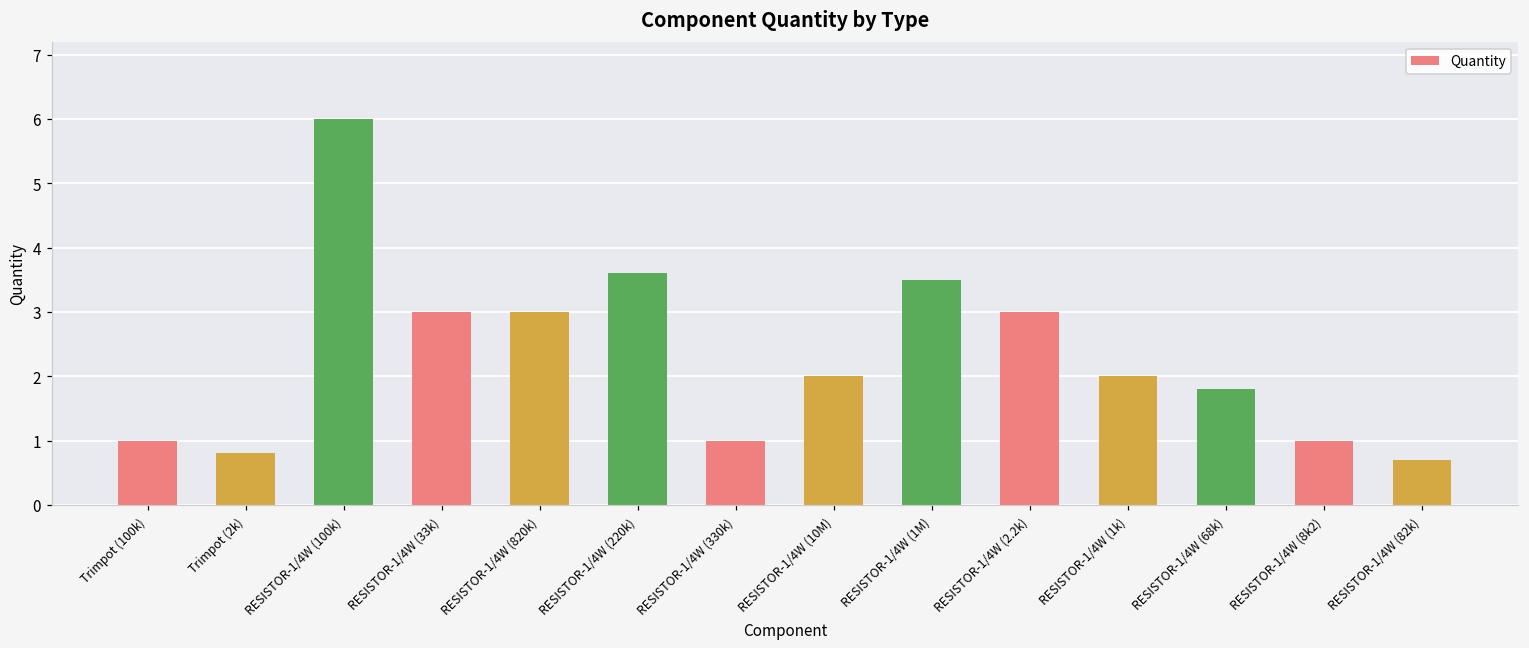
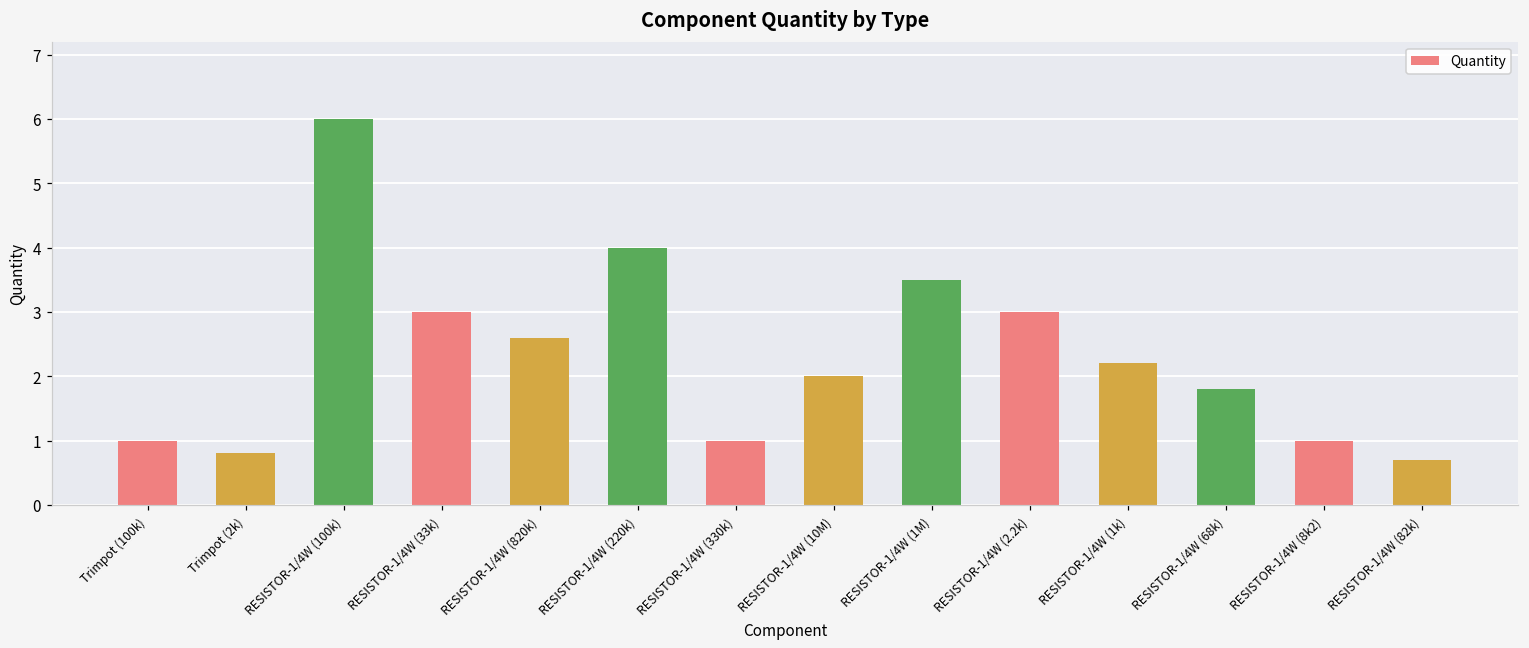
RESISTOR-1/4W (820k): 3.0 -> 2.6
RESISTOR-1/4W (220k): 3.6 -> 4.0
RESISTOR-1/4W (1k): 2.0 -> 2.2
